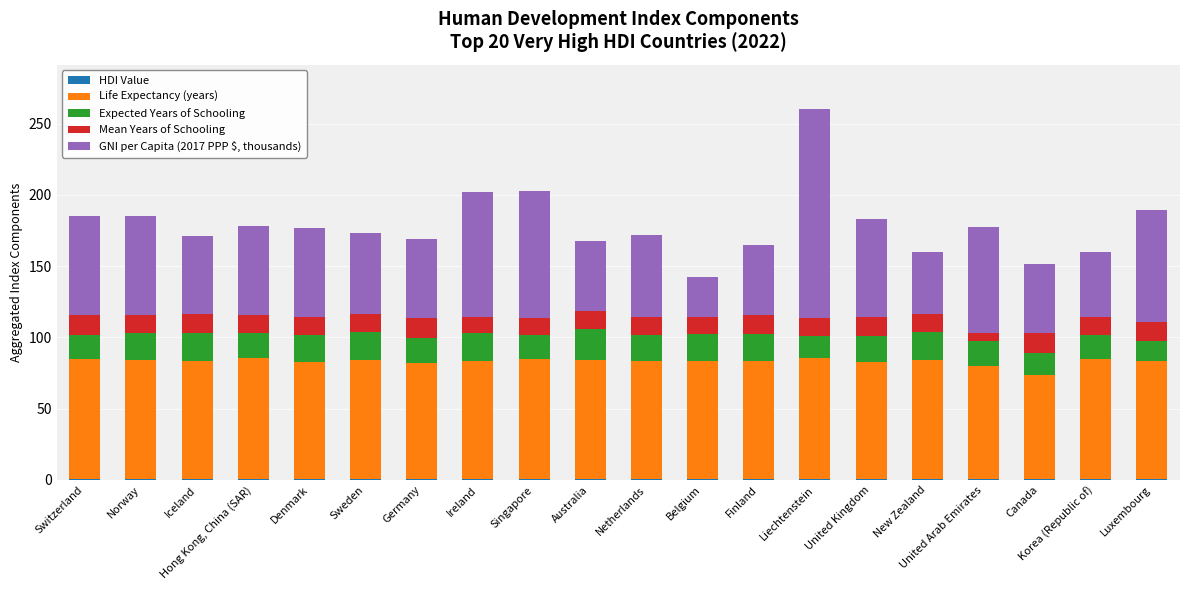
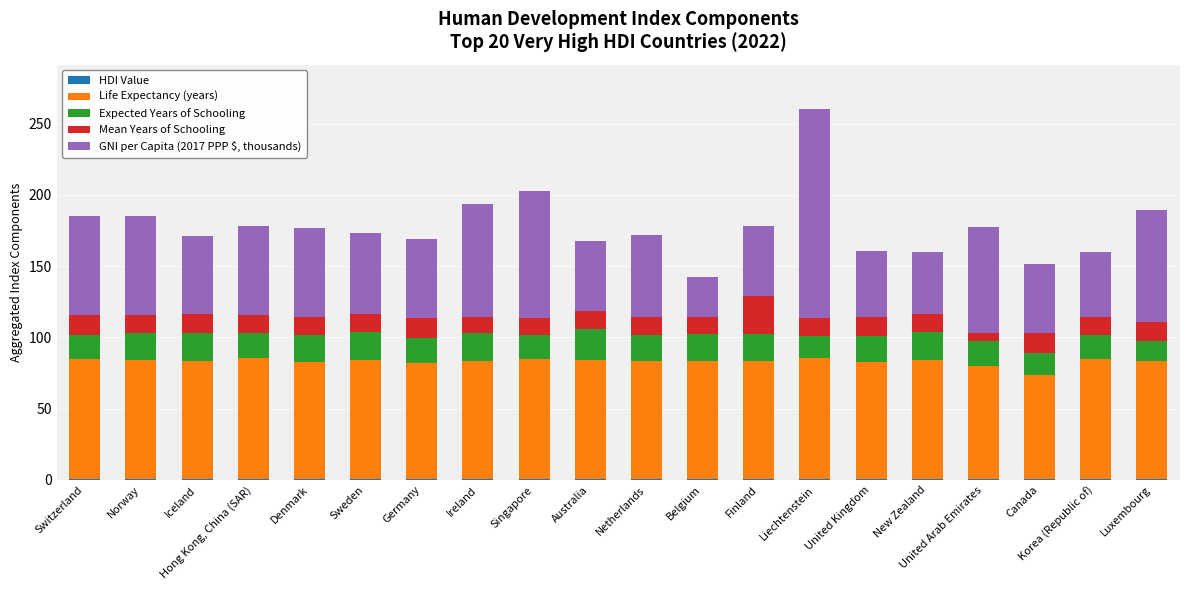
GNI per Capita (2017 PPP $, thousands), Ireland: 87 -> 79
Mean Years of Schooling, Finland: 13 -> 26
GNI per Capita (2017 PPP $, thousands), United Kingdom: 69 -> 47
